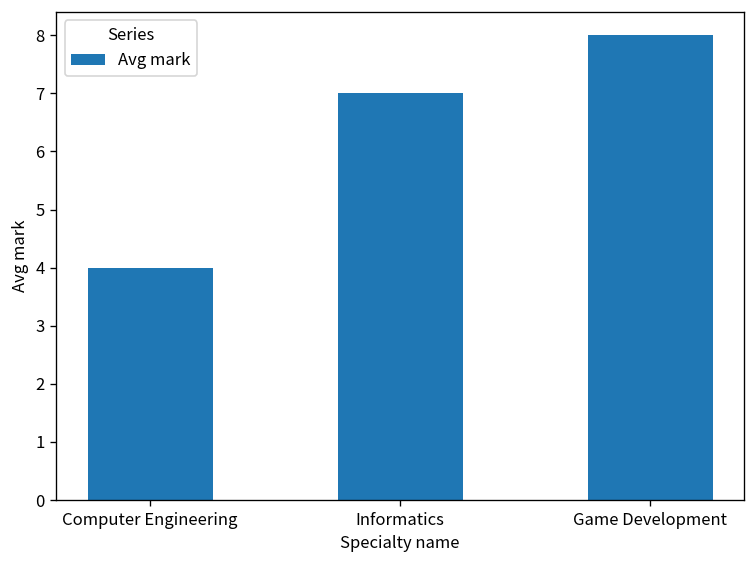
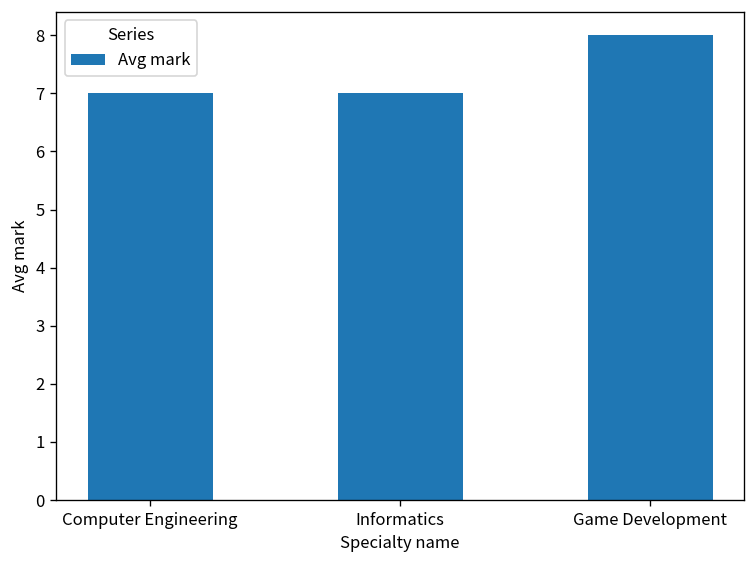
Computer Engineering: 4 -> 7
